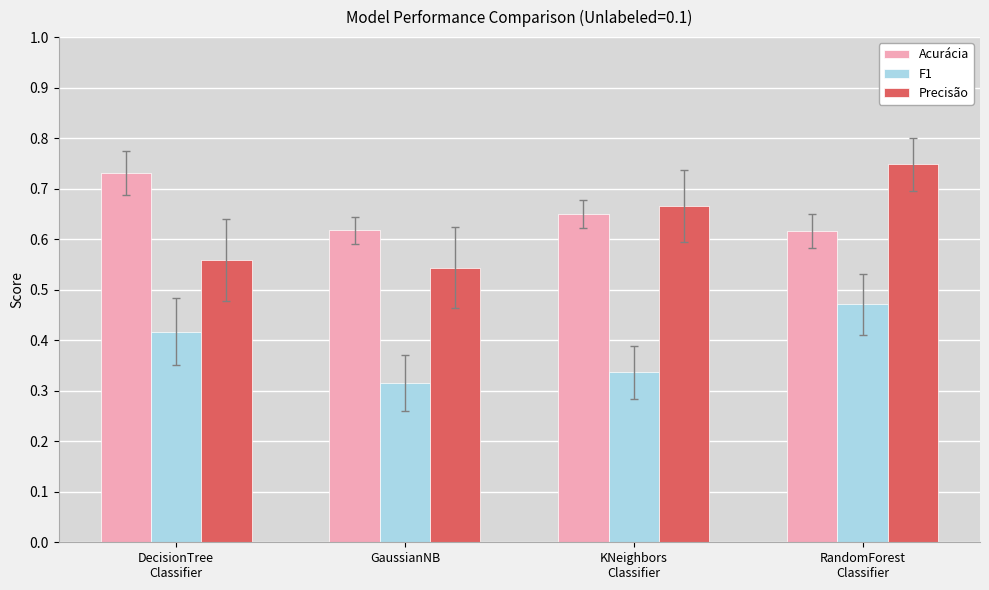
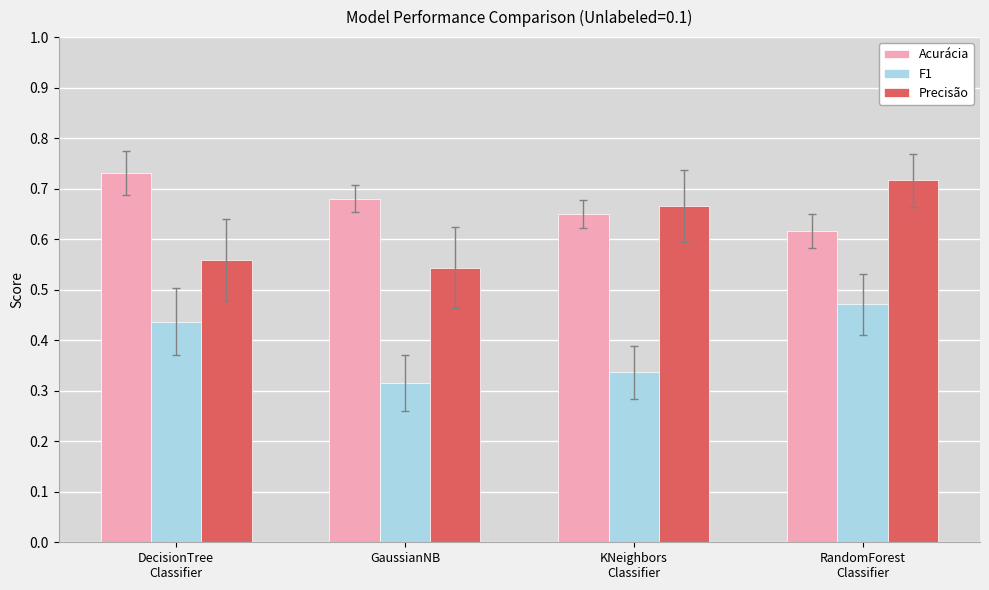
F1, DecisionTree Classifier: 0.42 -> 0.44
Acurácia, GaussianNB: 0.62 -> 0.68
Precisão, RandomForest Classifier: 0.75 -> 0.72
